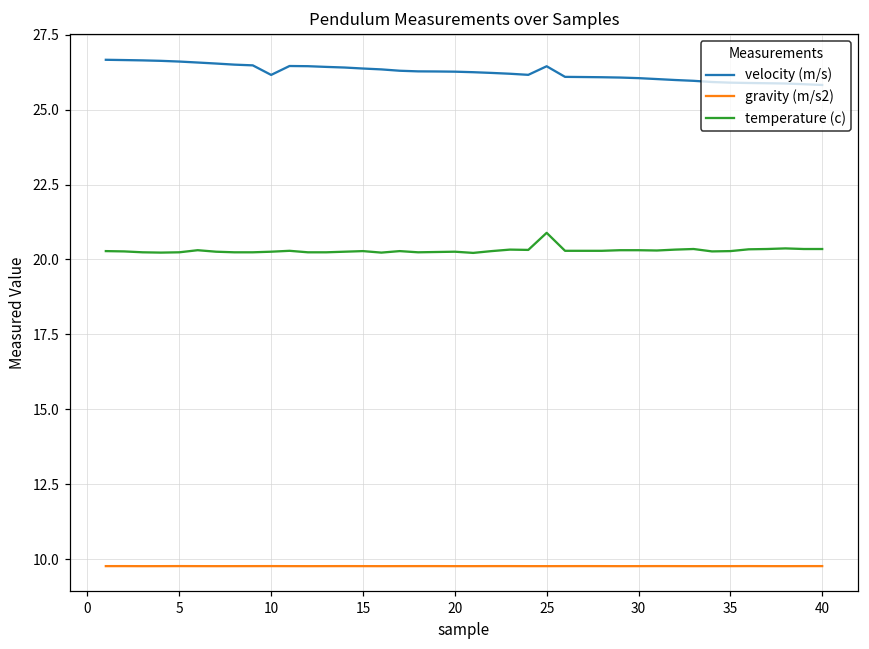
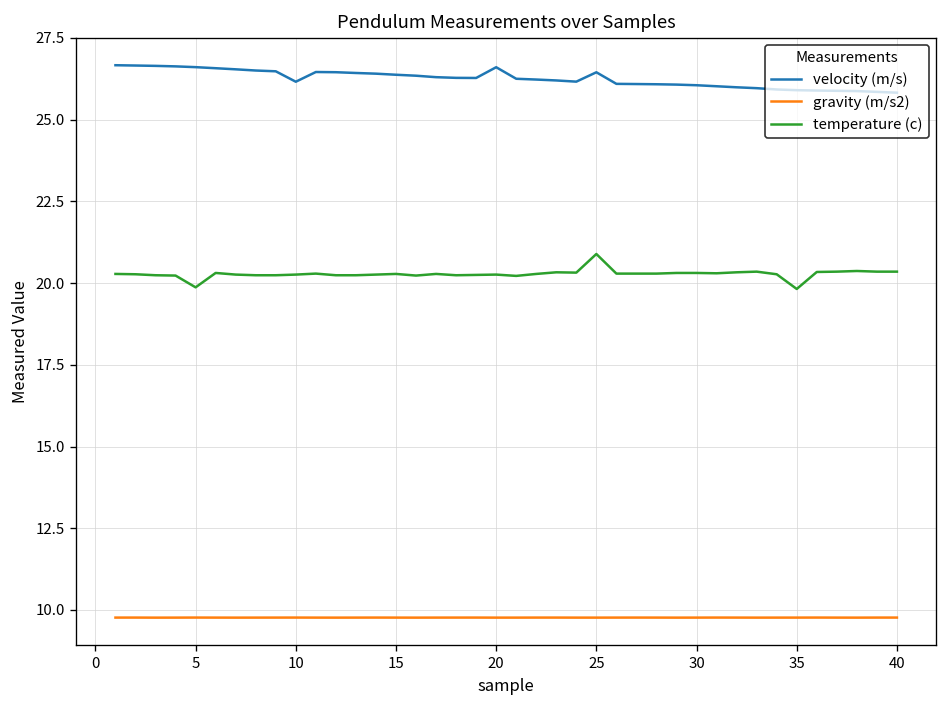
temperature (c), 5: 20.2 -> 19.9
velocity (m/s), 20: 26.3 -> 26.6
temperature (c), 35: 20.3 -> 19.8
